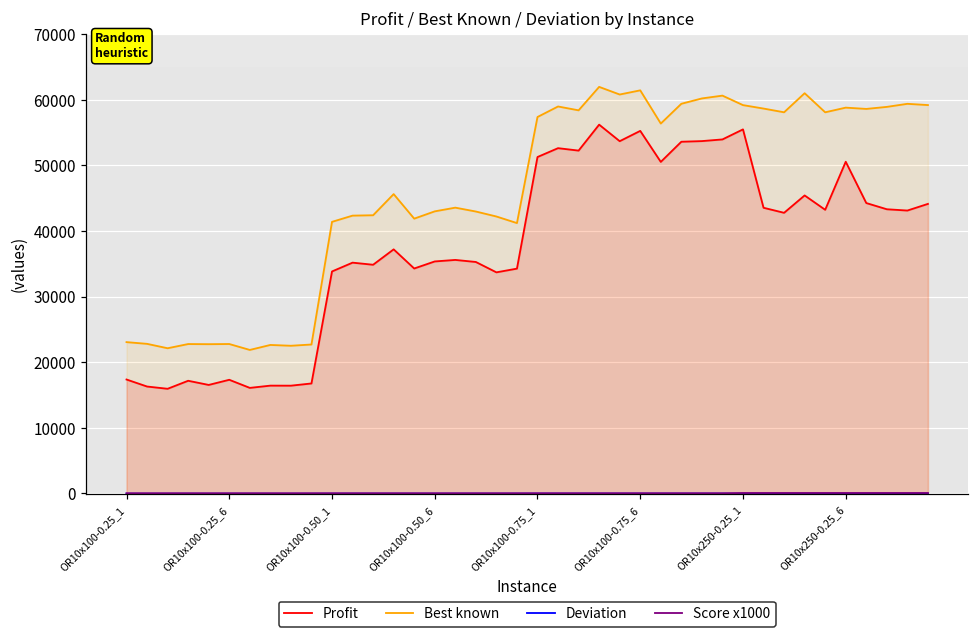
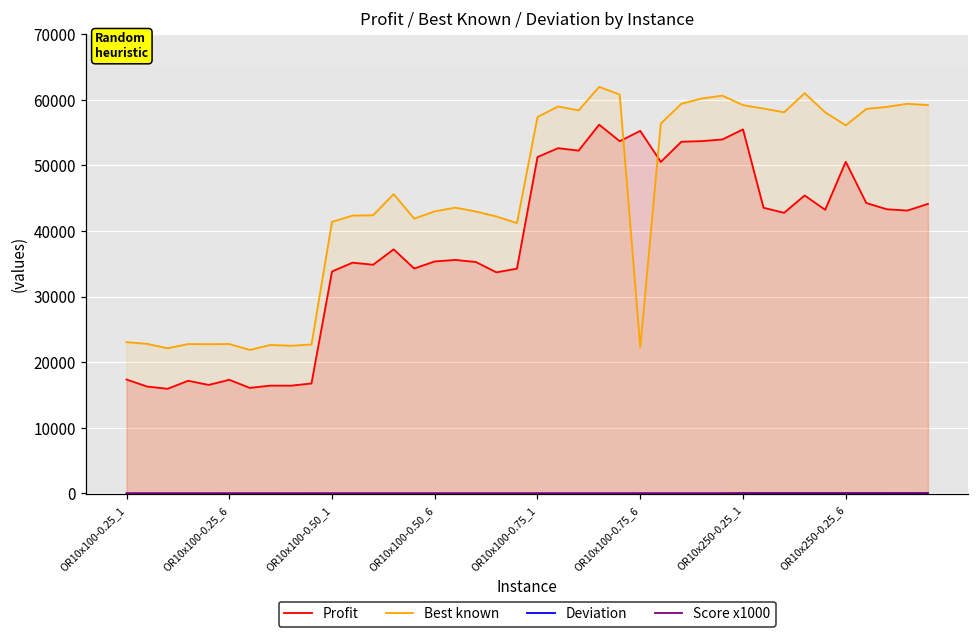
Best known, OR10x100-0.75_6: 61000 -> 22000
Best known, OR10x250-0.25_6: 59000 -> 56000
